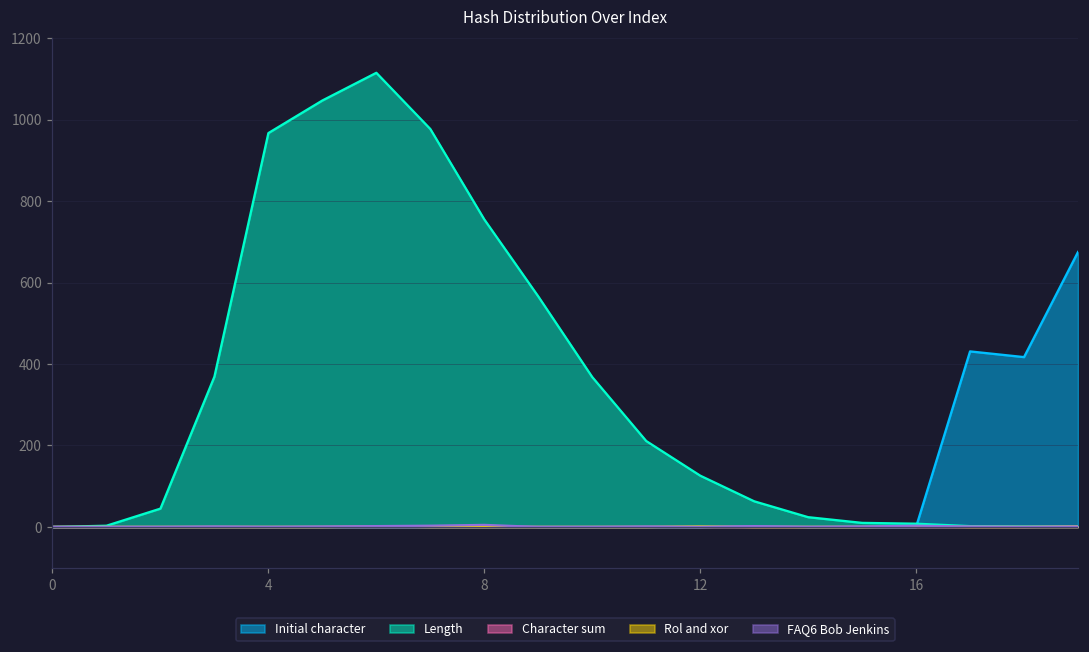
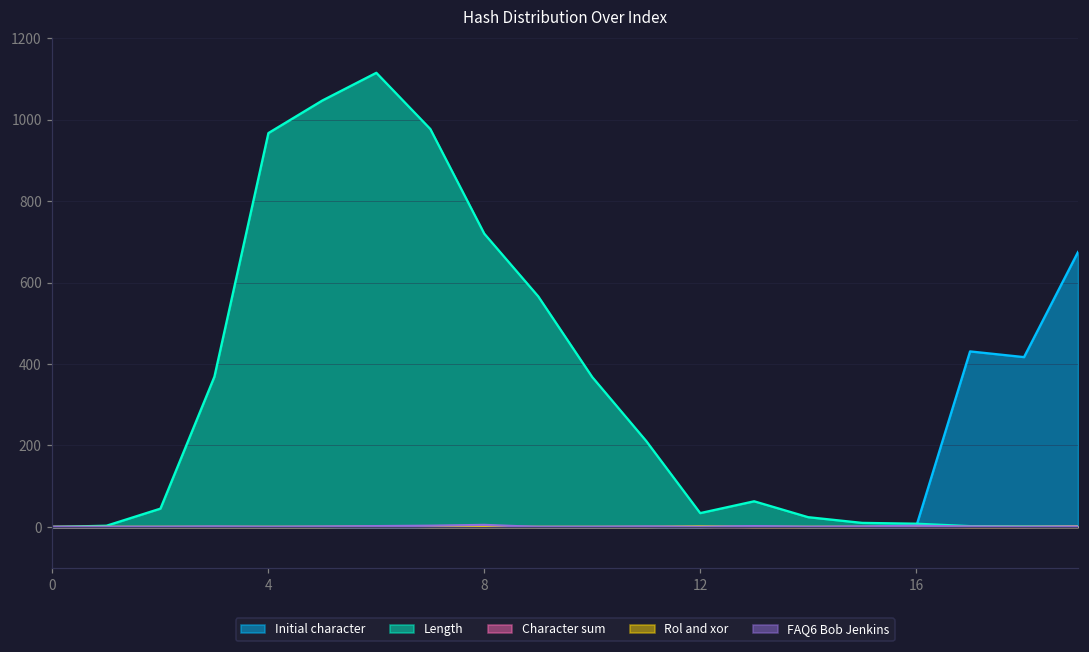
Length, 8: 760 -> 720
Length, 12: 130 -> 30
